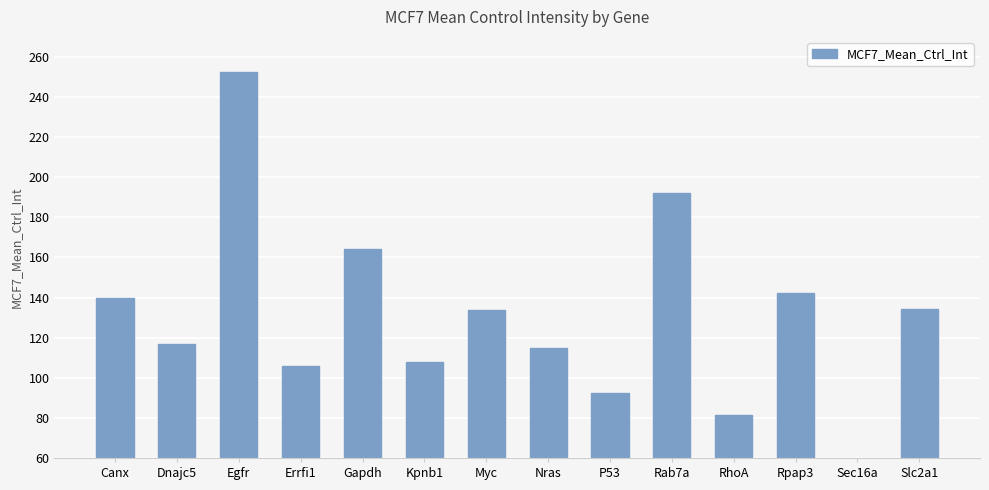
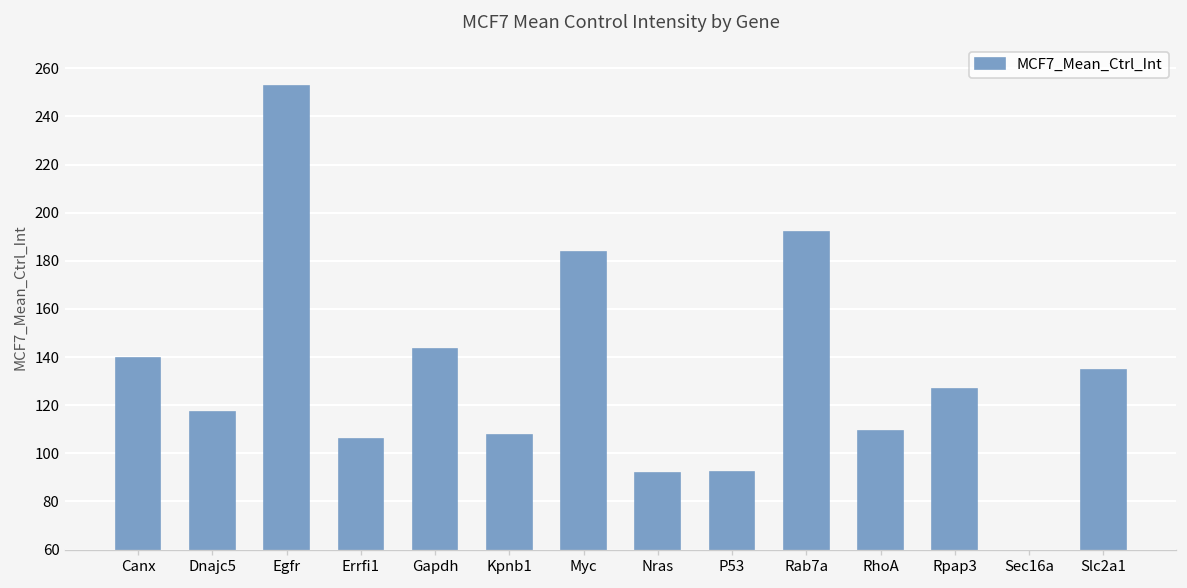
Gapdh: 164 -> 143
Myc: 134 -> 184
Nras: 115 -> 92
RhoA: 81 -> 109
Rpap3: 142 -> 127
